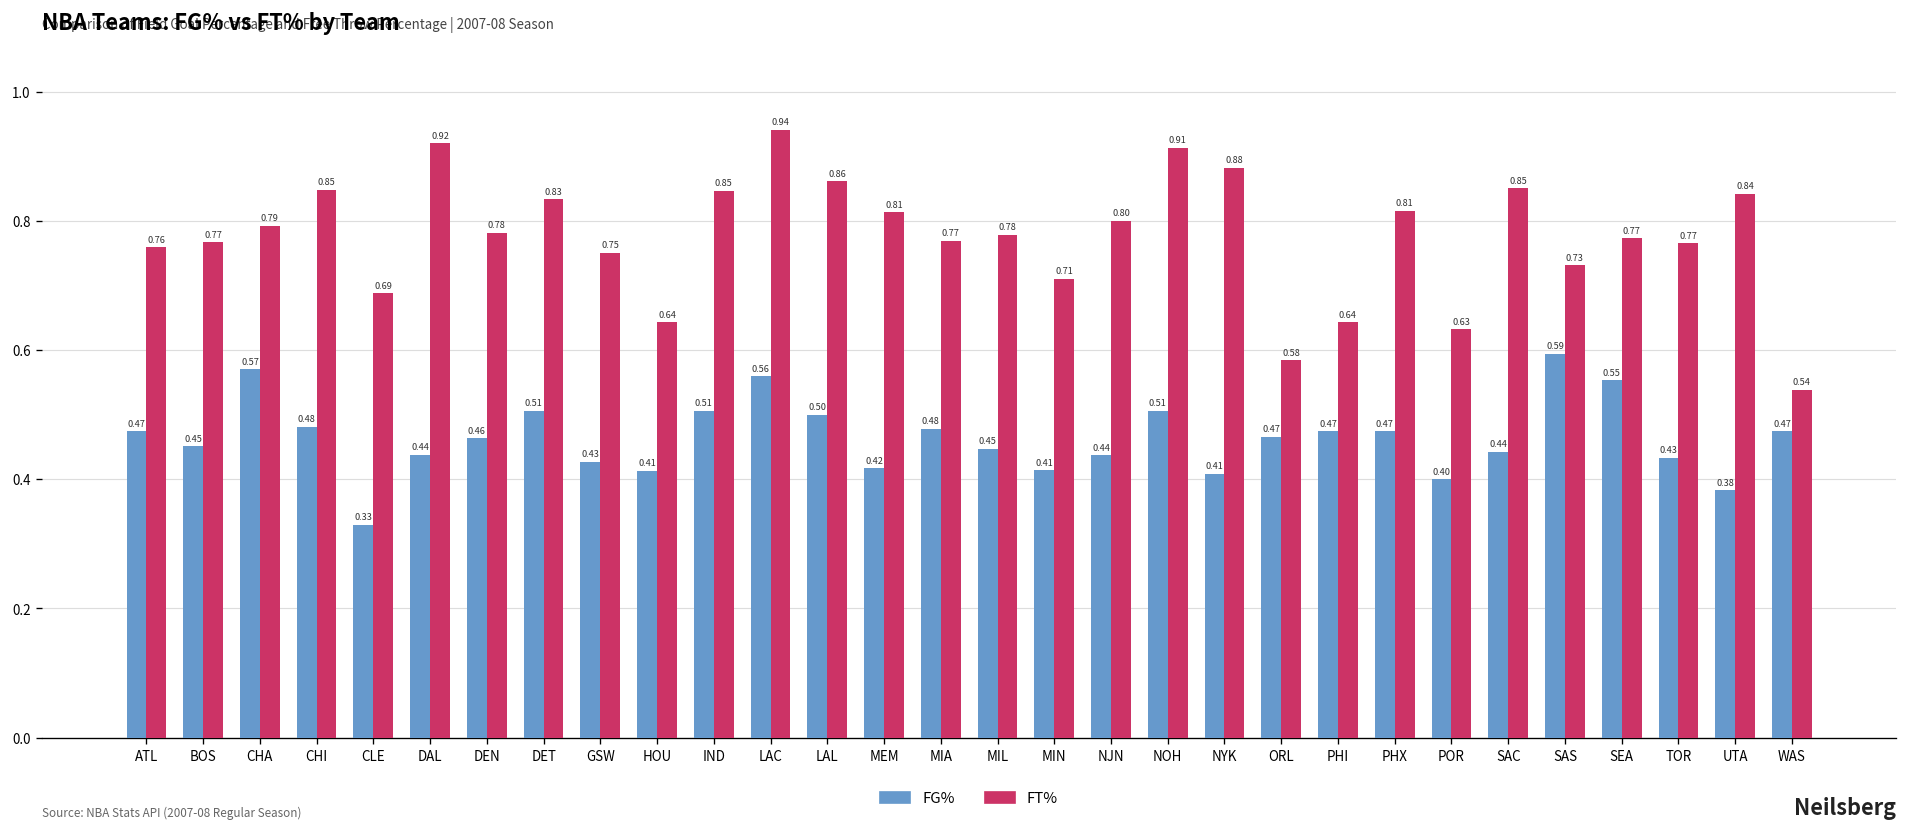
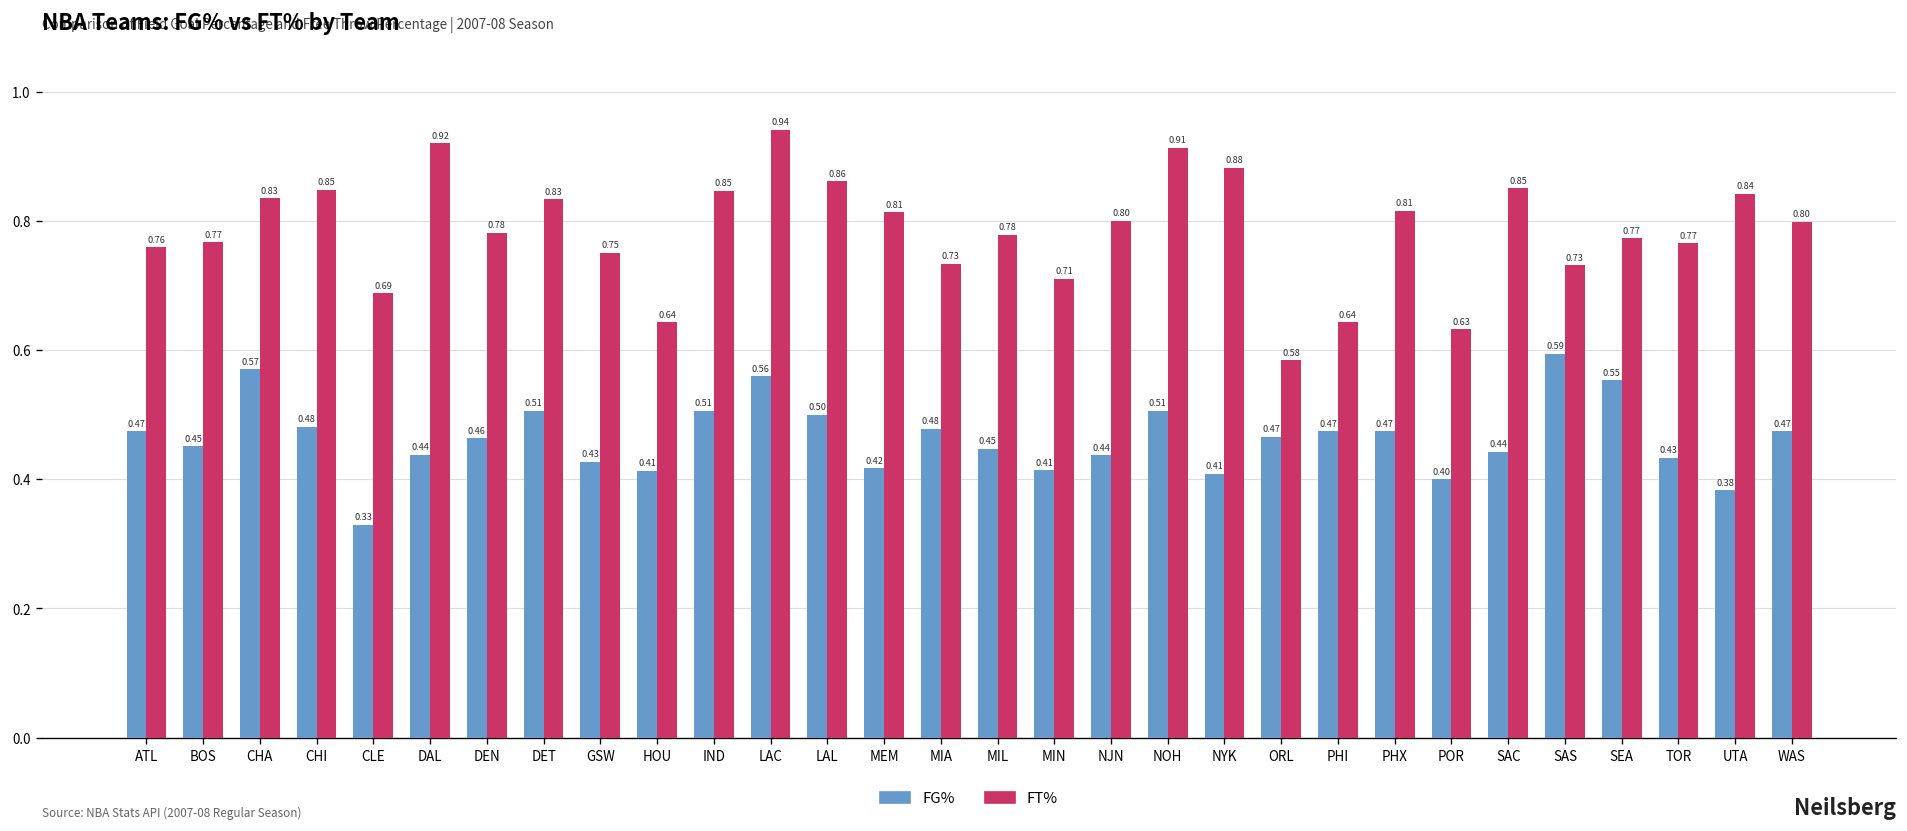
FT%, CHA: 0.79 -> 0.83
FT%, MIA: 0.77 -> 0.73
FT%, WAS: 0.54 -> 0.80
